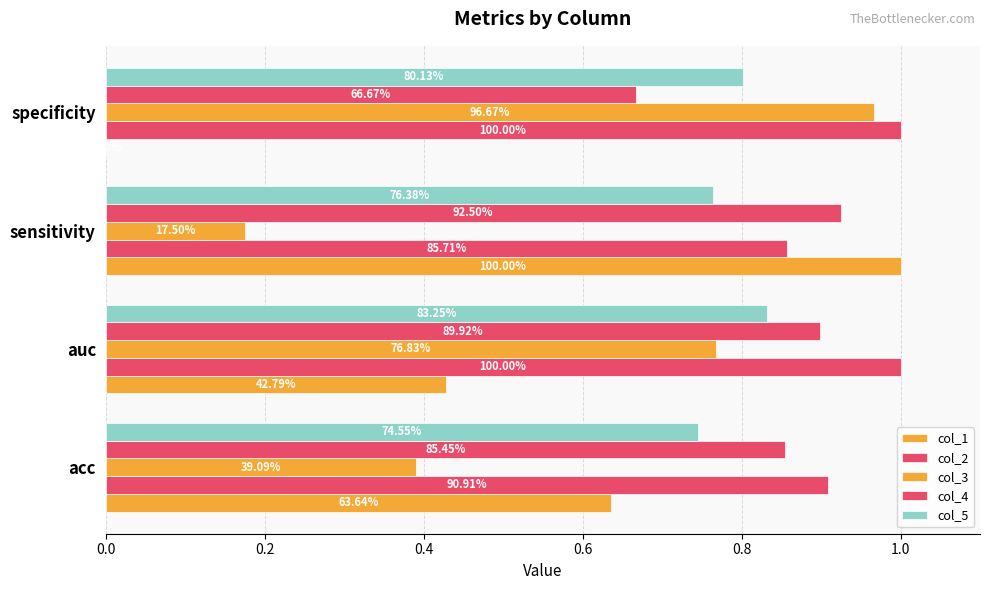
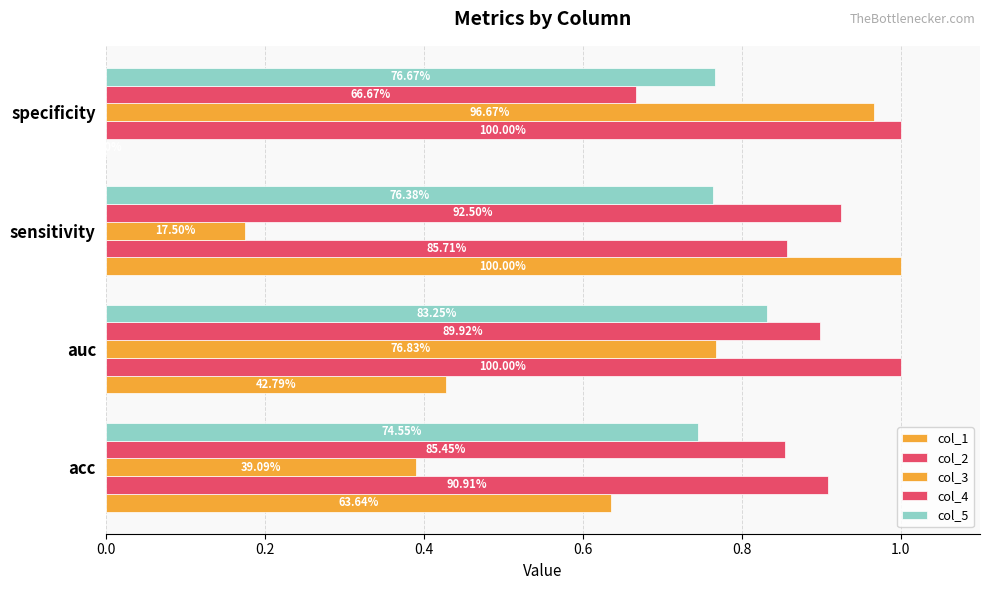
col_5, specificity: 80.13% -> 76.67%
